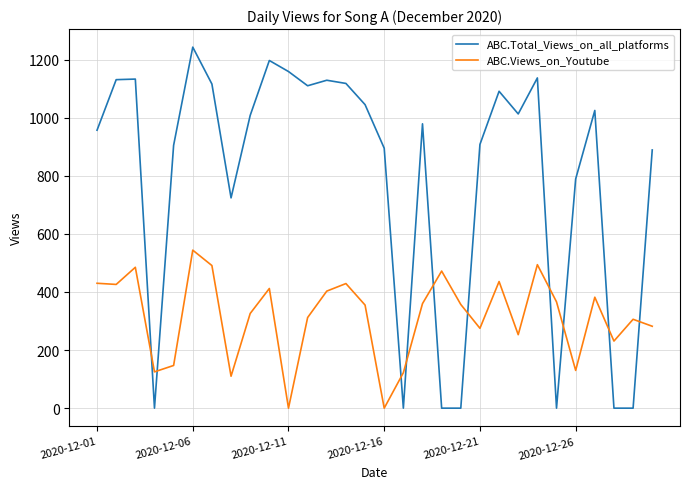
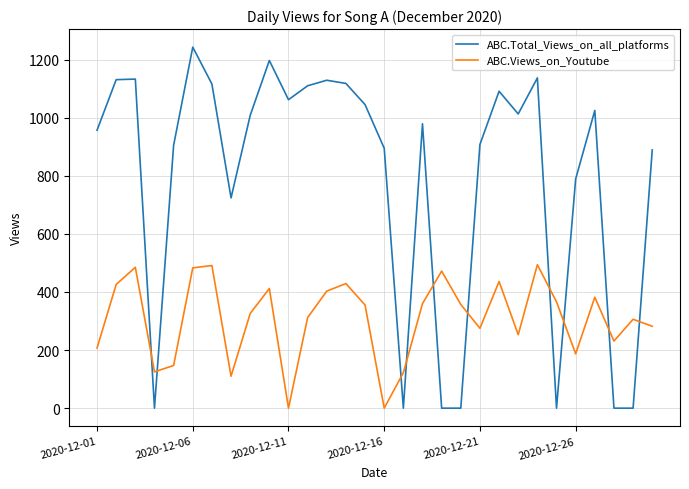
ABC.Views_on_Youtube, 2020-12-01: 430 -> 210
ABC.Views_on_Youtube, 2020-12-06: 540 -> 480
ABC.Total_Views_on_all_platforms, 2020-12-11: 1160 -> 1060
ABC.Views_on_Youtube, 2020-12-26: 130 -> 190
